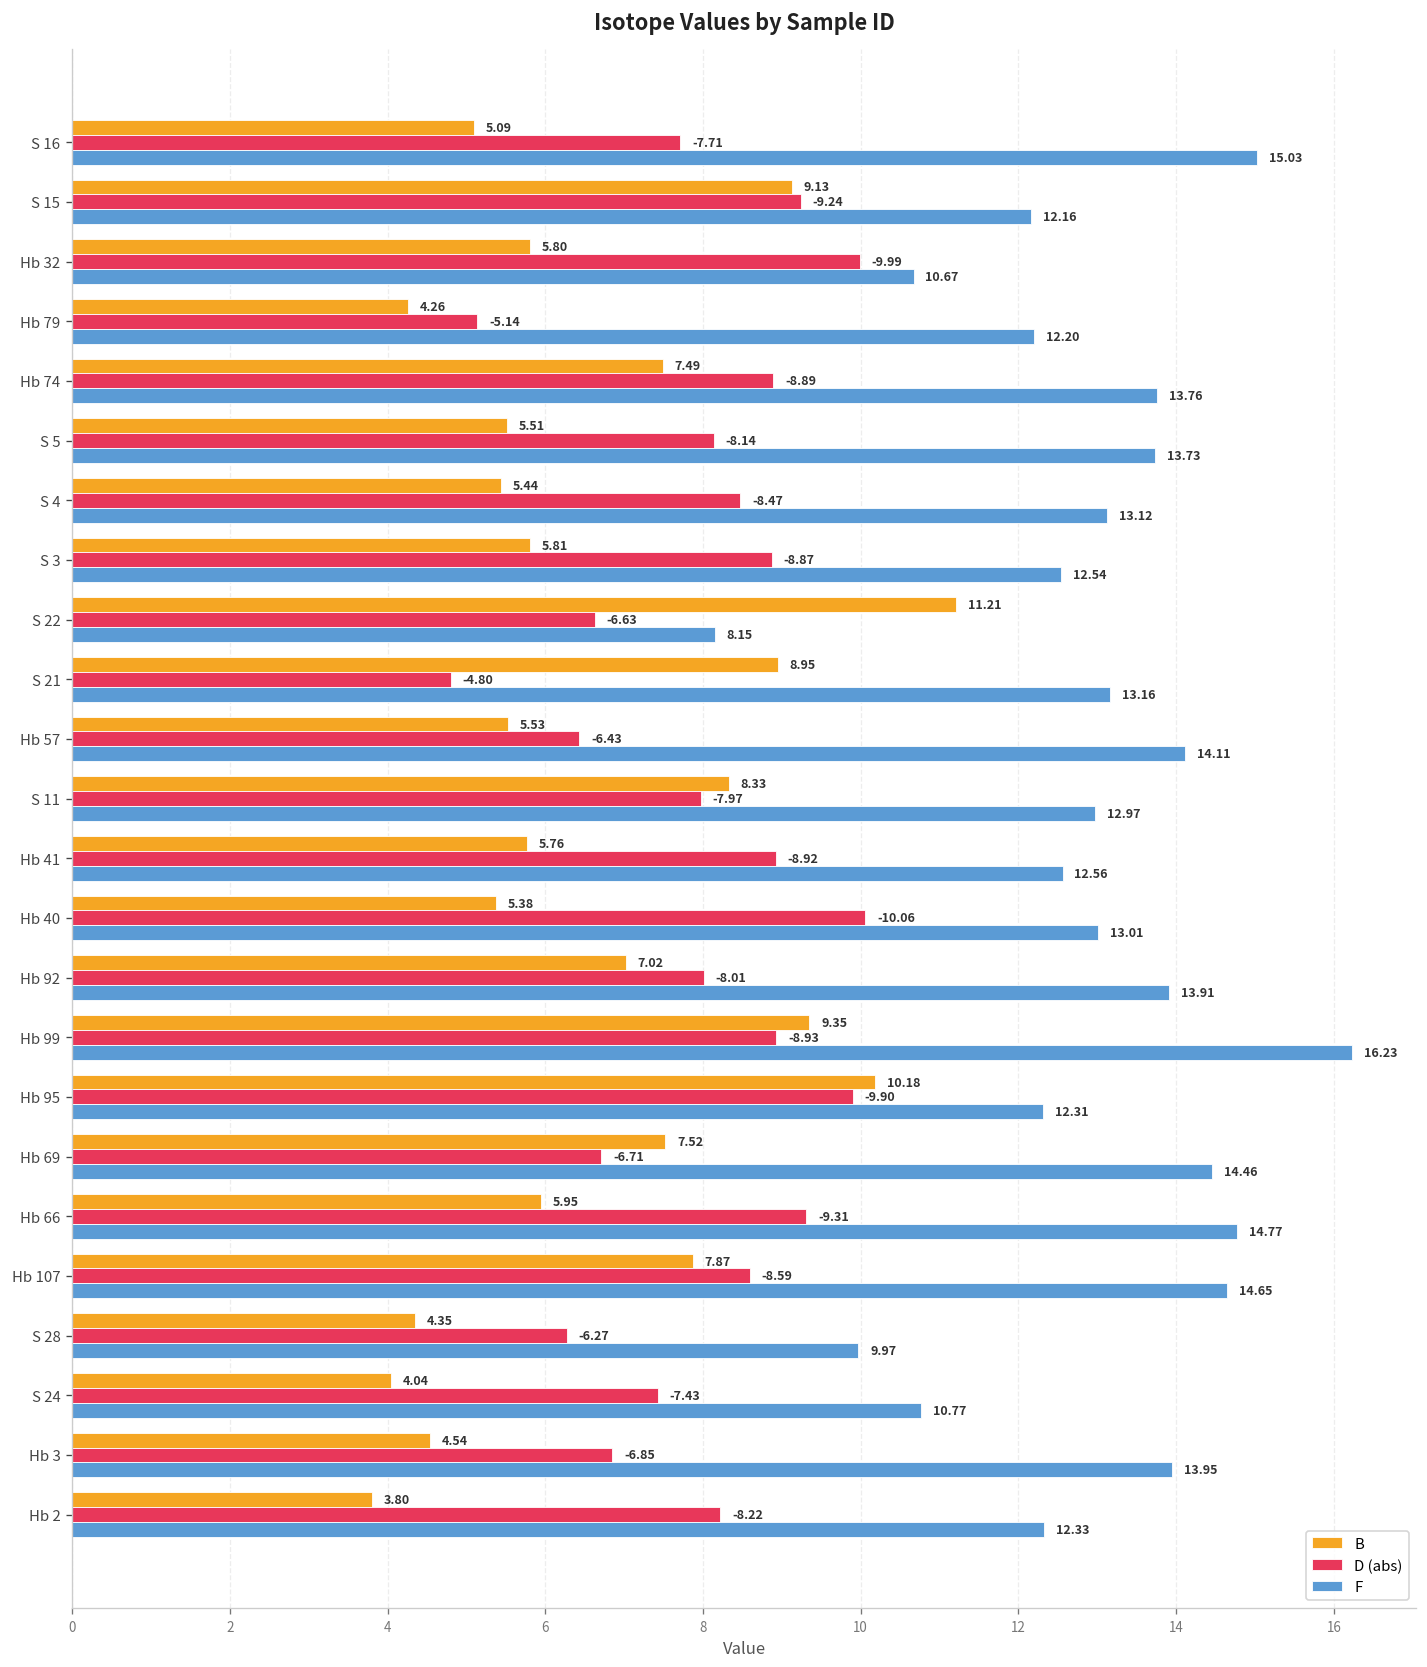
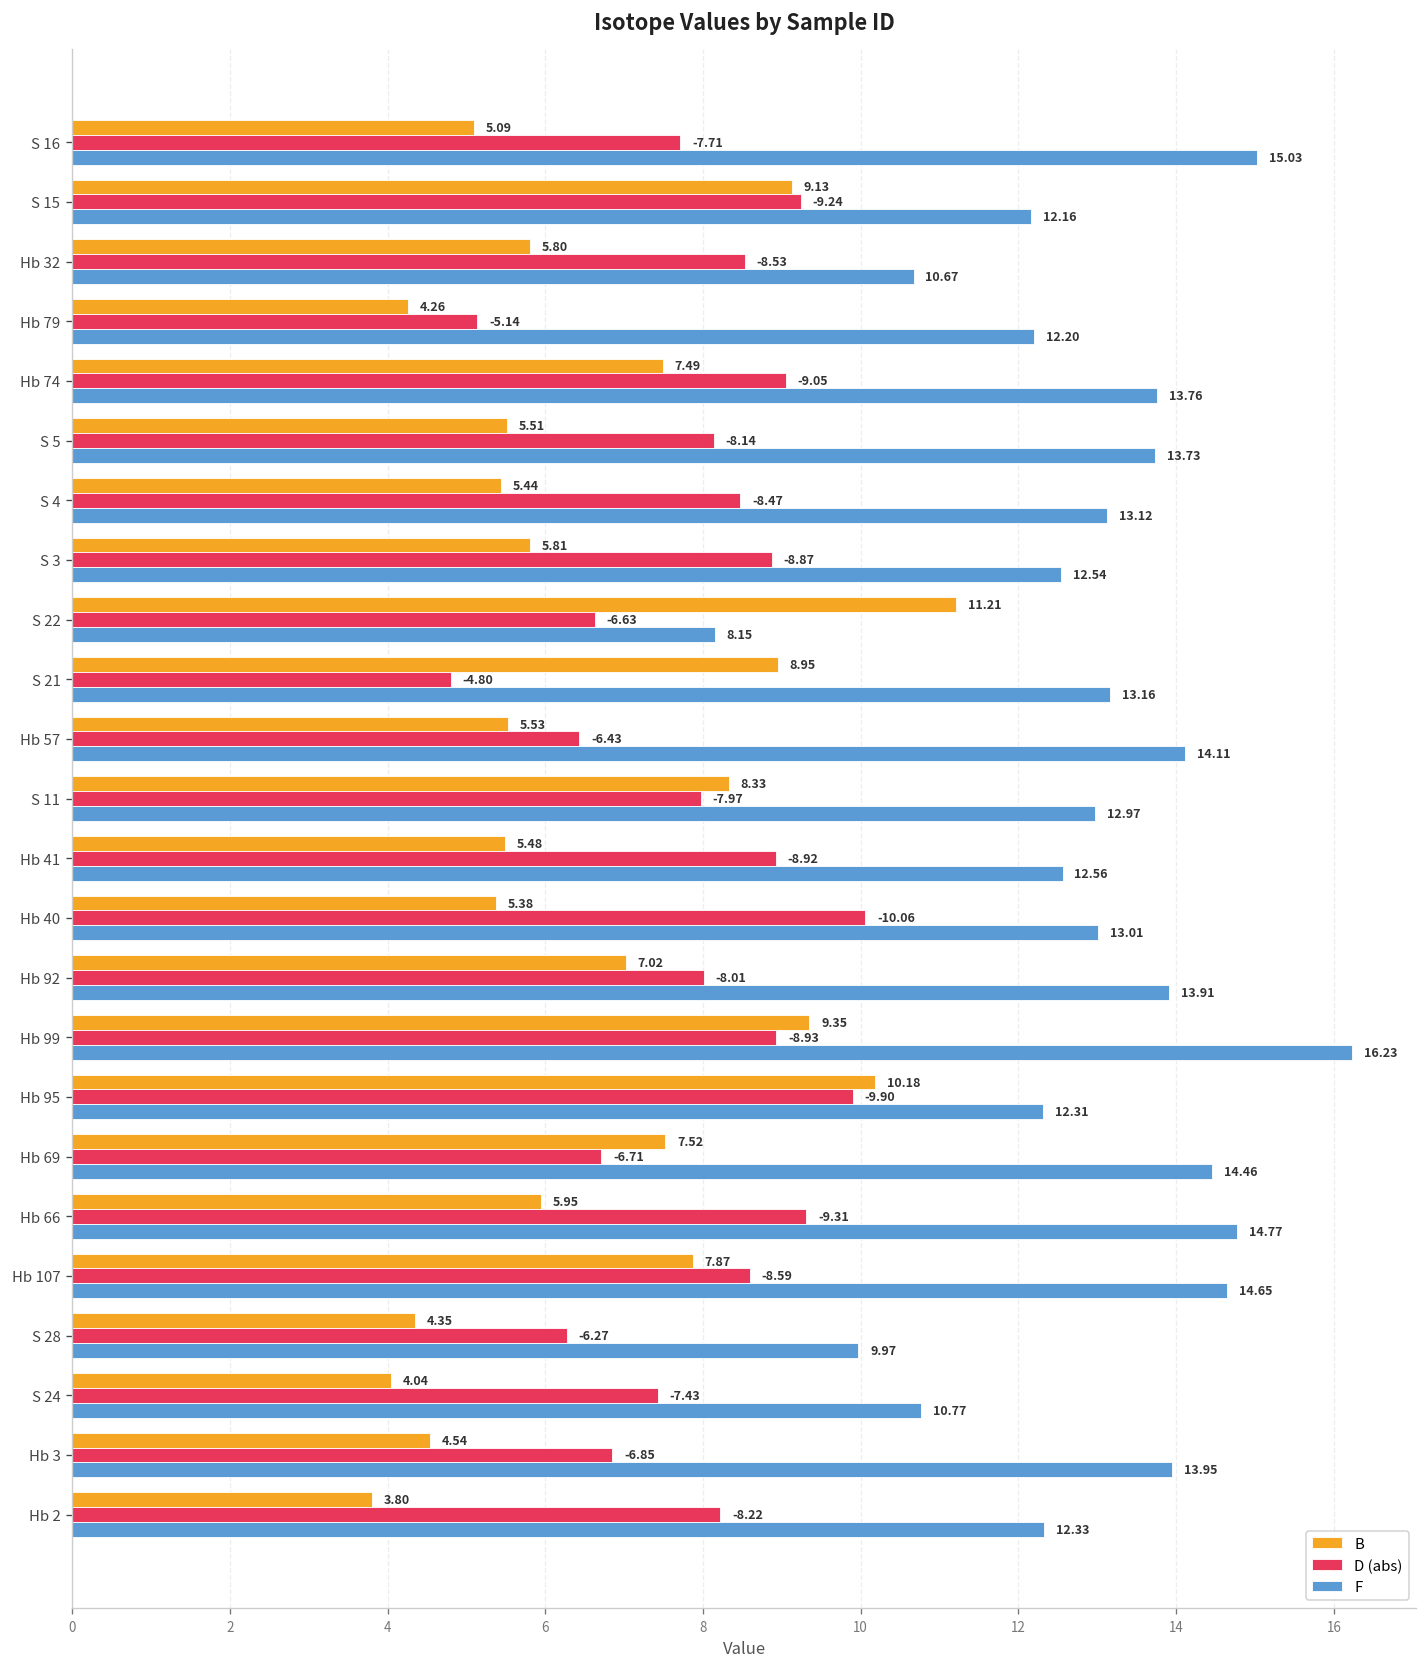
D (abs), Hb 32: -9.99 -> -8.53
D (abs), Hb 74: -8.89 -> -9.05
B, Hb 41: 5.76 -> 5.48
